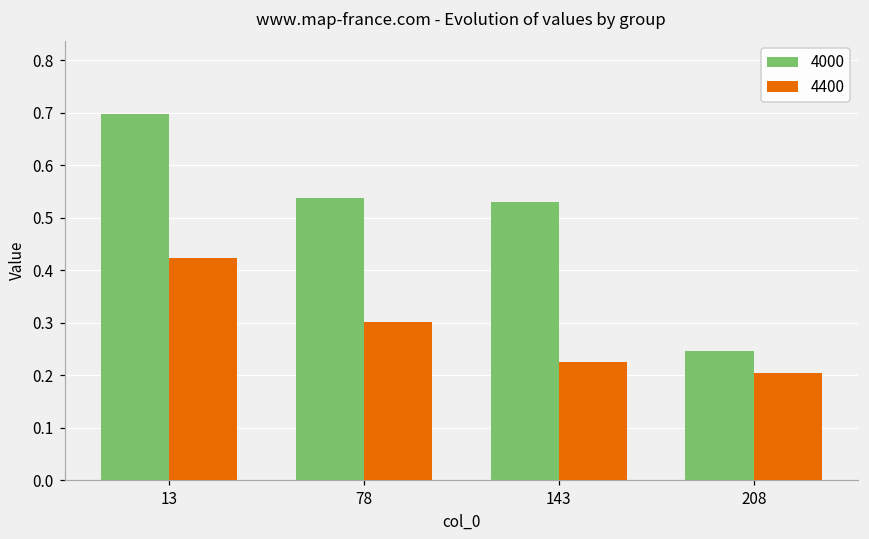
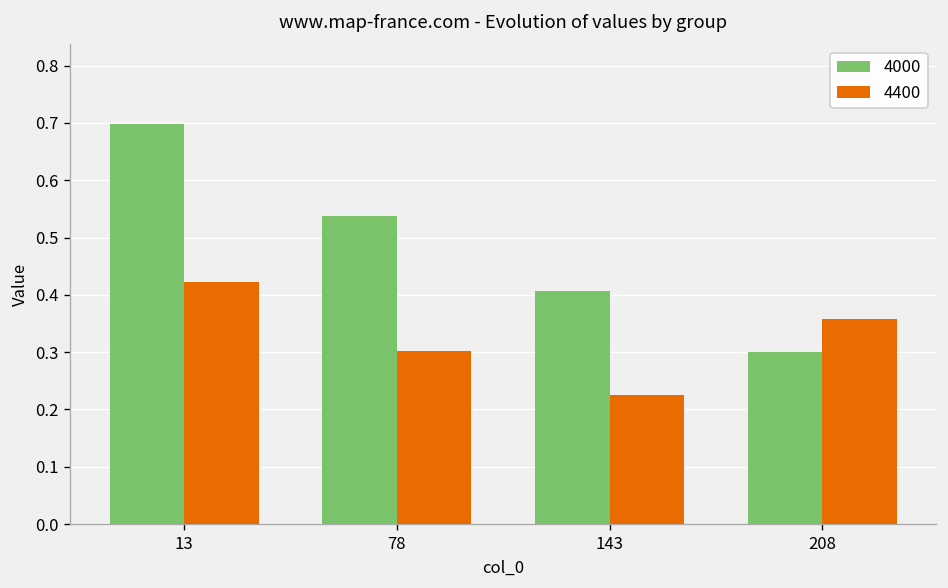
4000, 143: 0.53 -> 0.41
4000, 208: 0.25 -> 0.30
4400, 208: 0.20 -> 0.36
